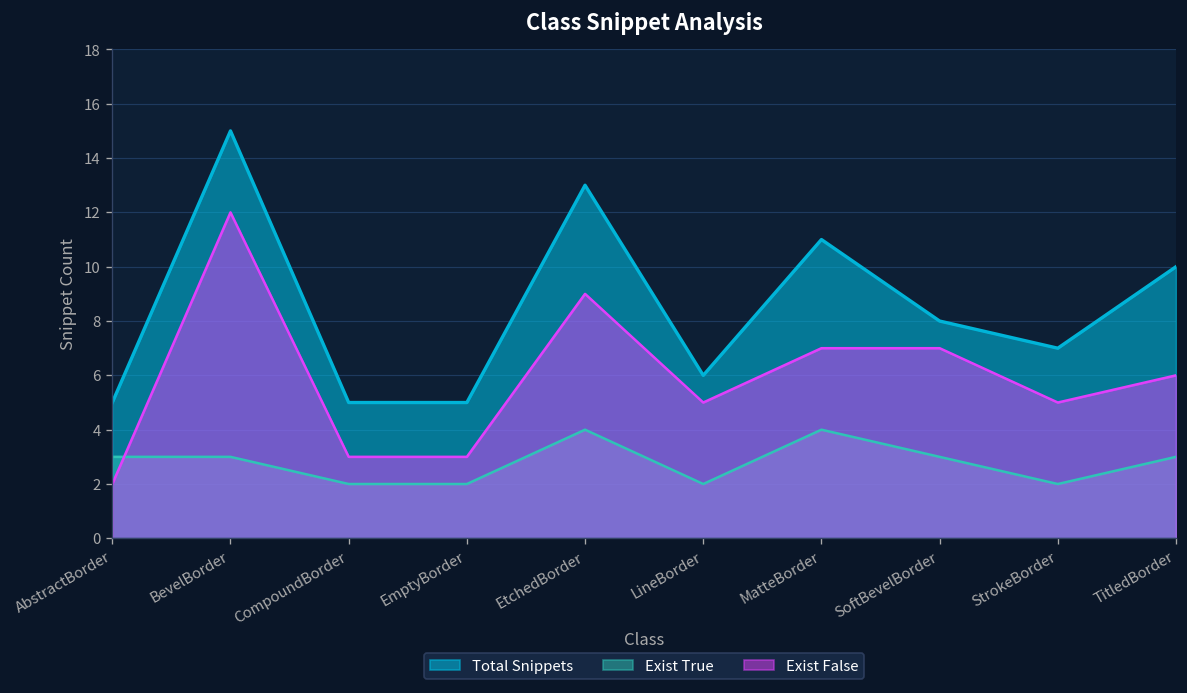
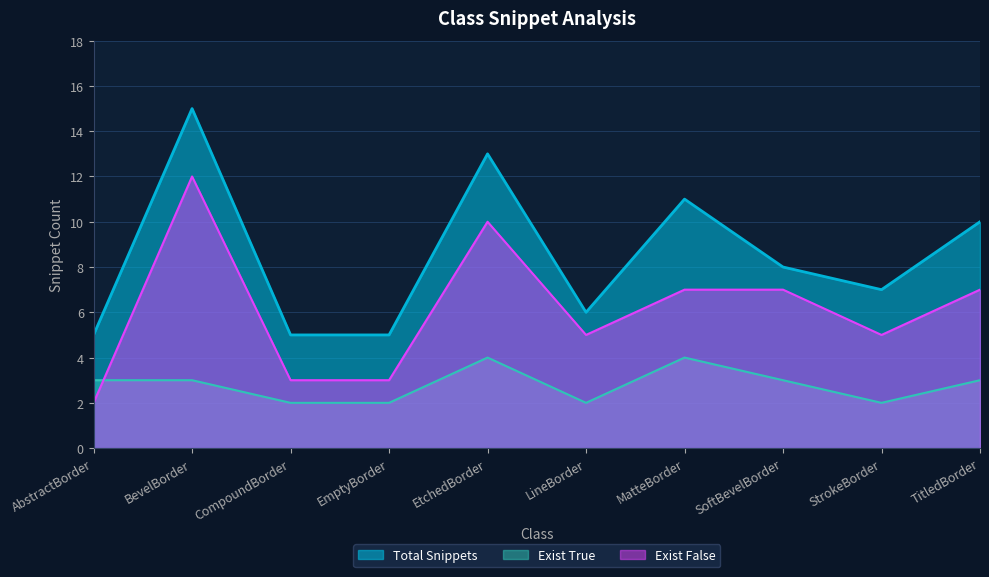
Exist False, EtchedBorder: 9 -> 10
Exist False, TitledBorder: 6 -> 7
